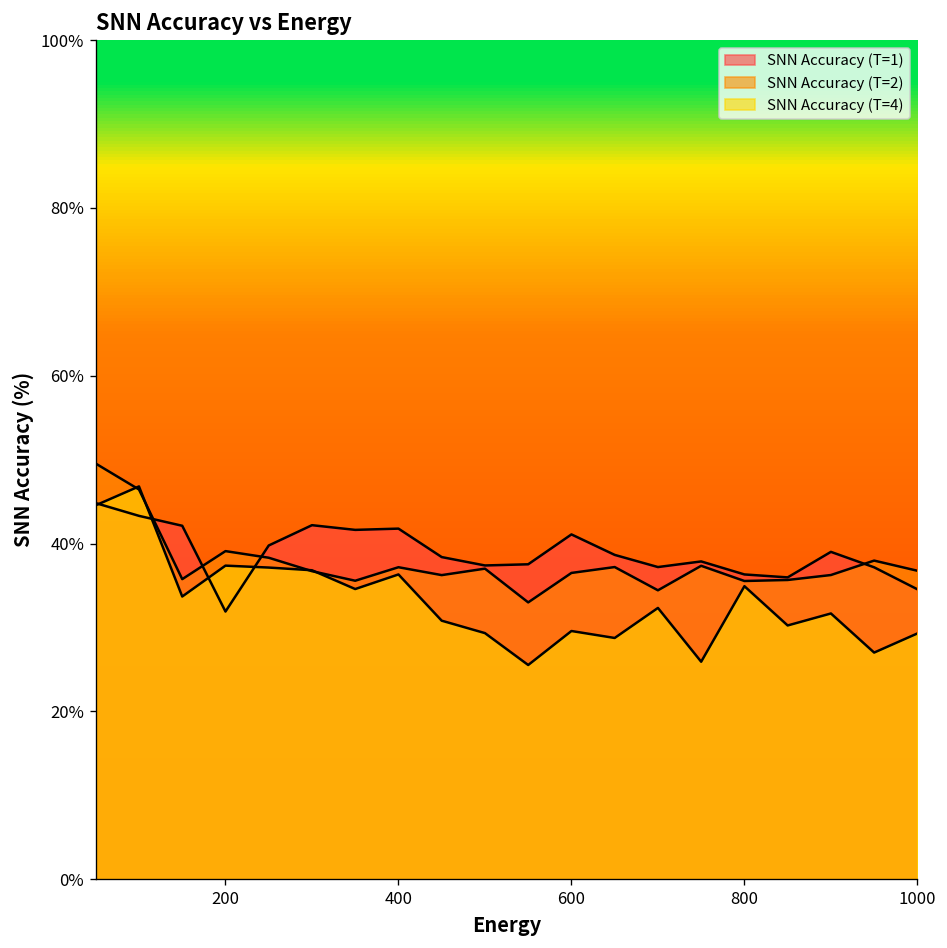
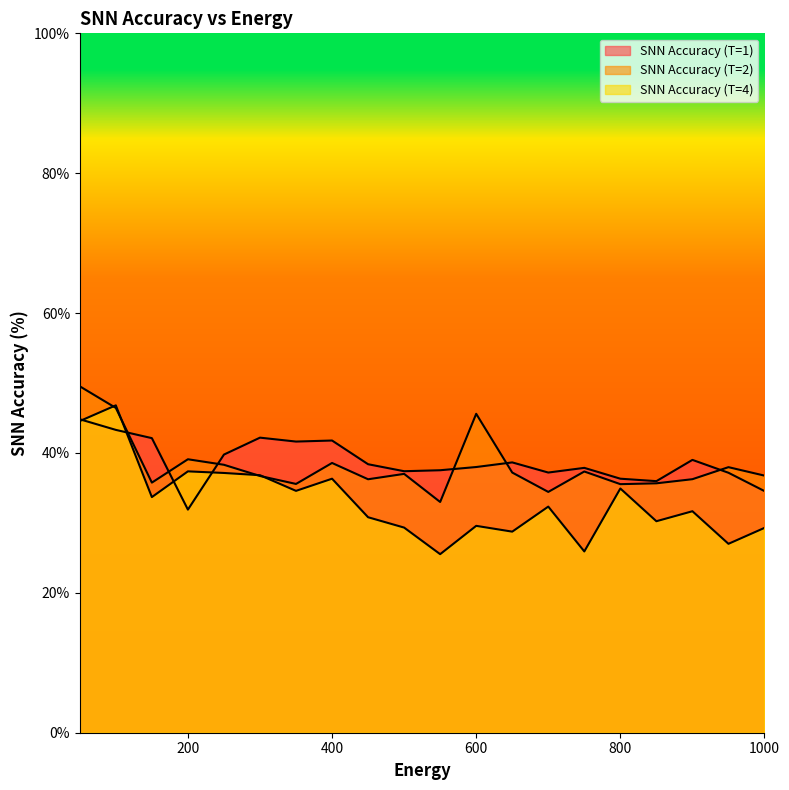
SNN Accuracy (T=2), 400: 37% -> 39%
SNN Accuracy (T=1), 600: 41% -> 38%
SNN Accuracy (T=2), 600: 37% -> 46%
